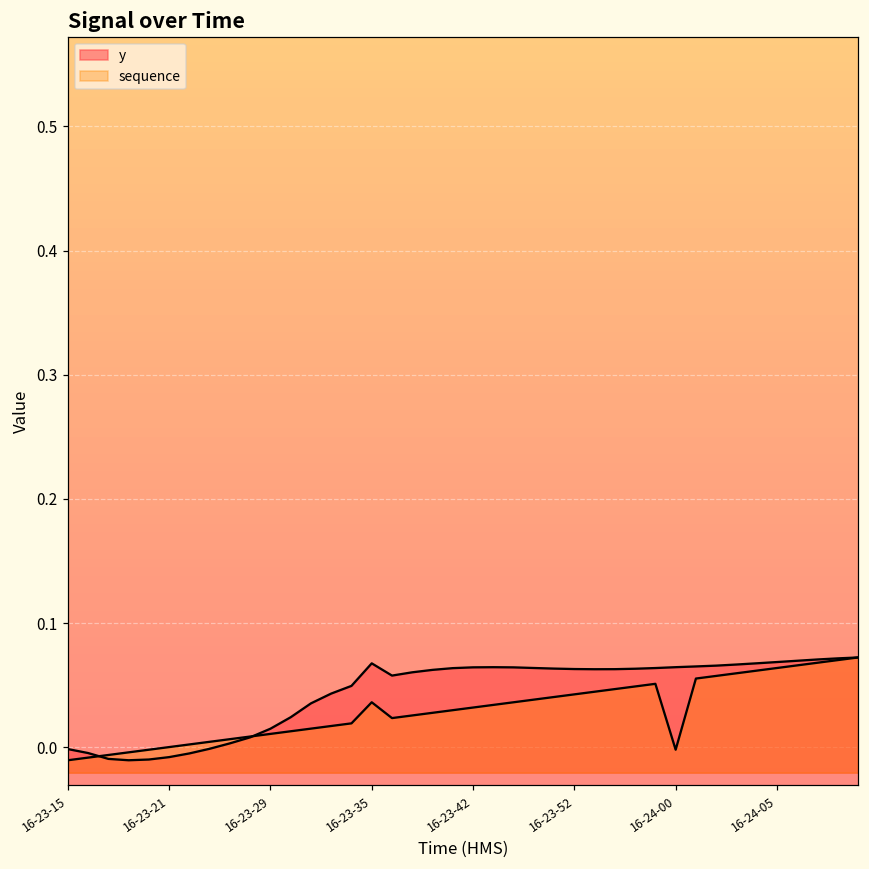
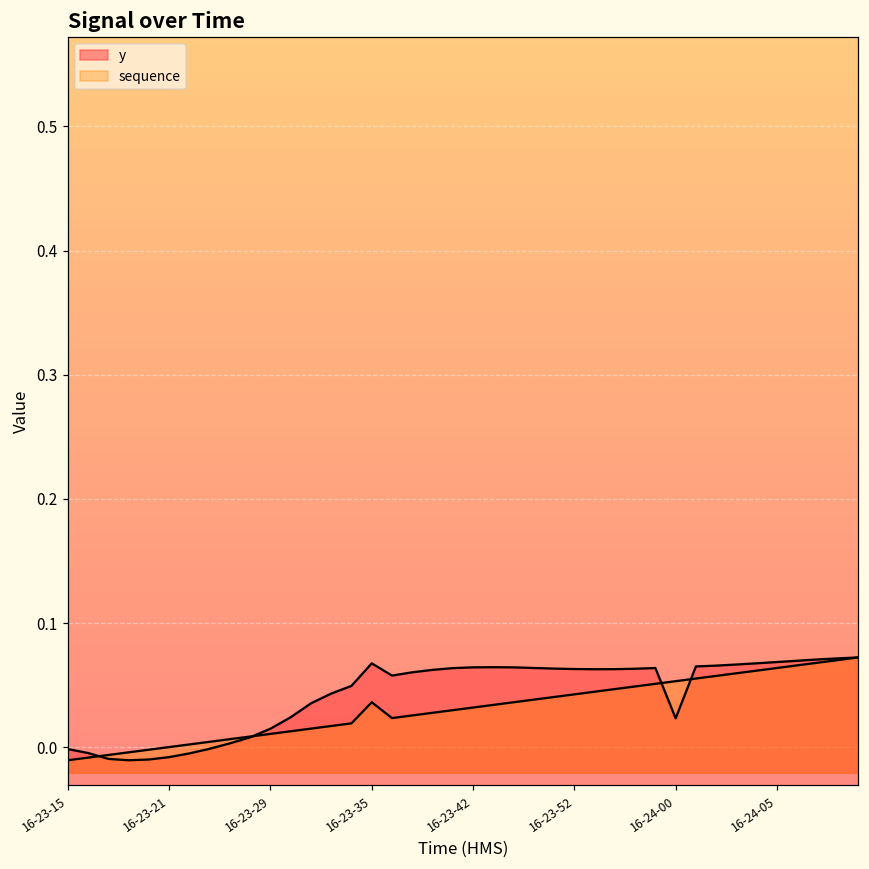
y, 16-24-00: 0.064 -> 0.023
sequence, 16-24-00: -0.002 -> 0.053
